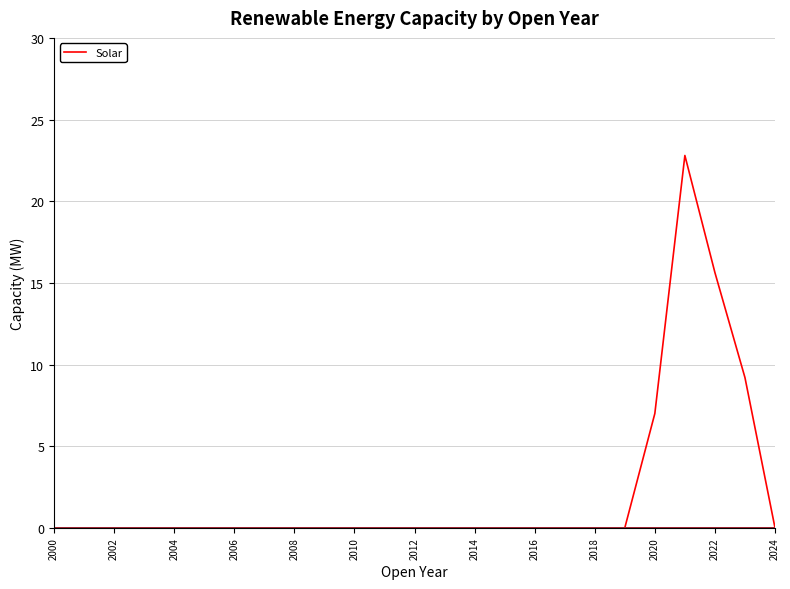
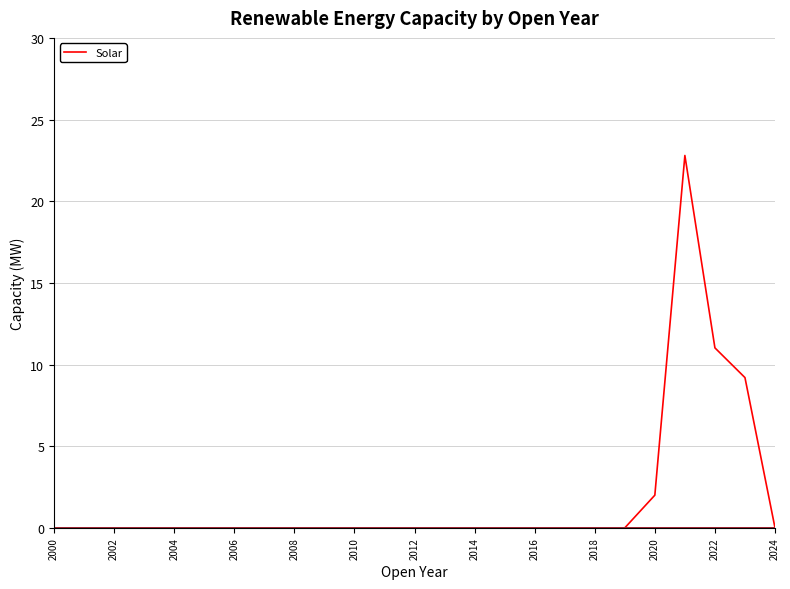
Solar, 2020: 7 -> 2
Solar, 2022: 15.6 -> 11.0
